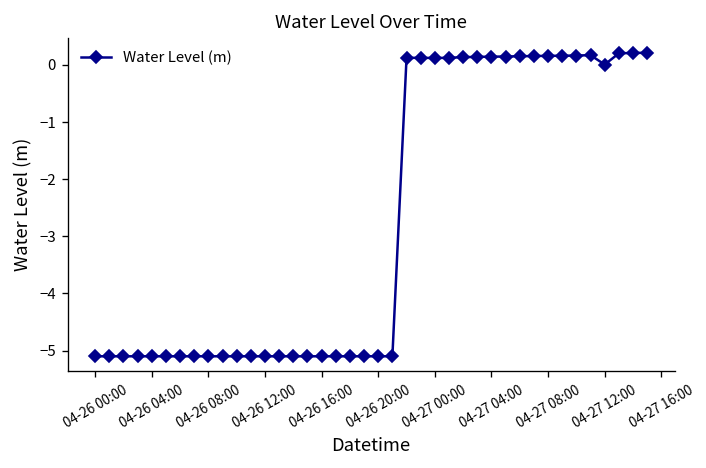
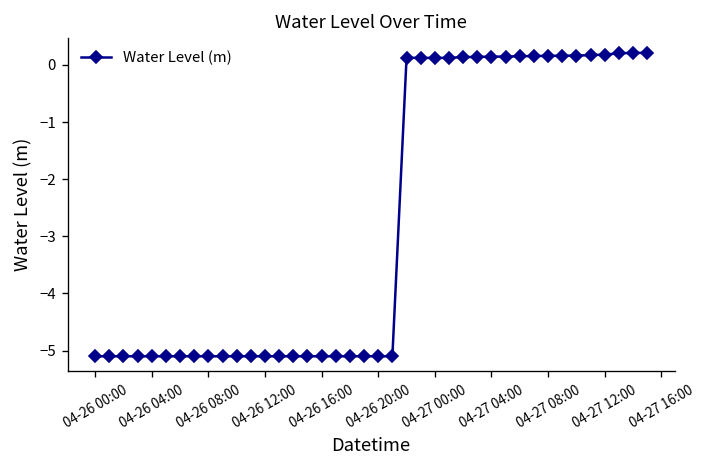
04-27 12:00: 0.0 -> 0.2
